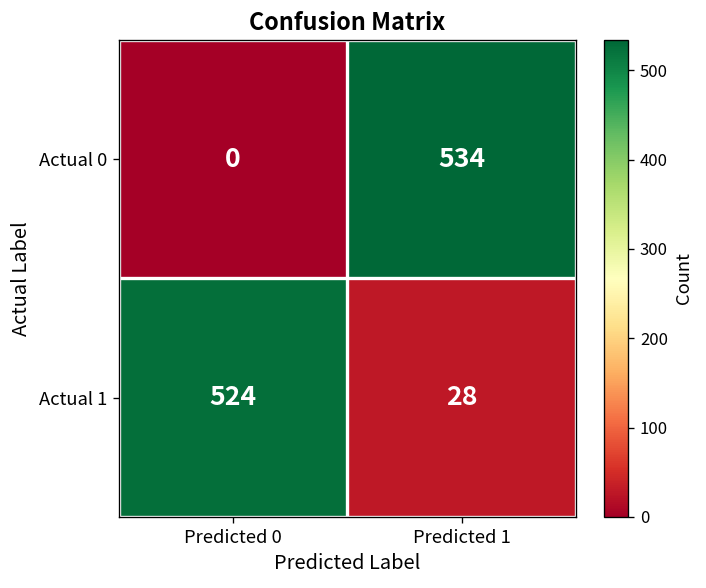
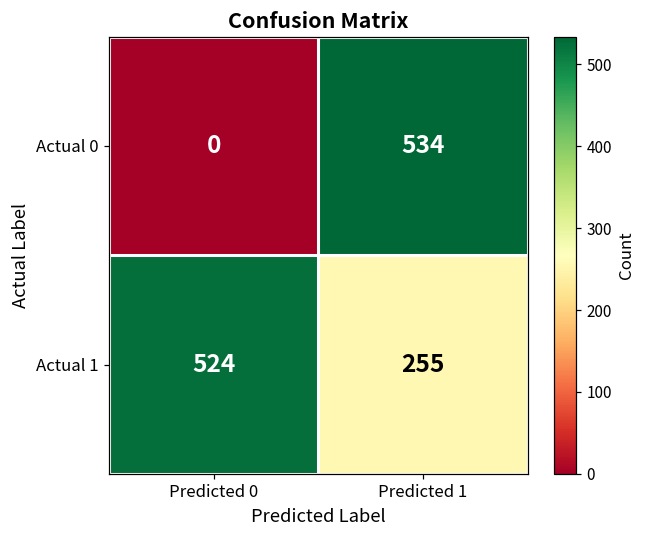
Actual 1, Predicted 1: 28 -> 255
